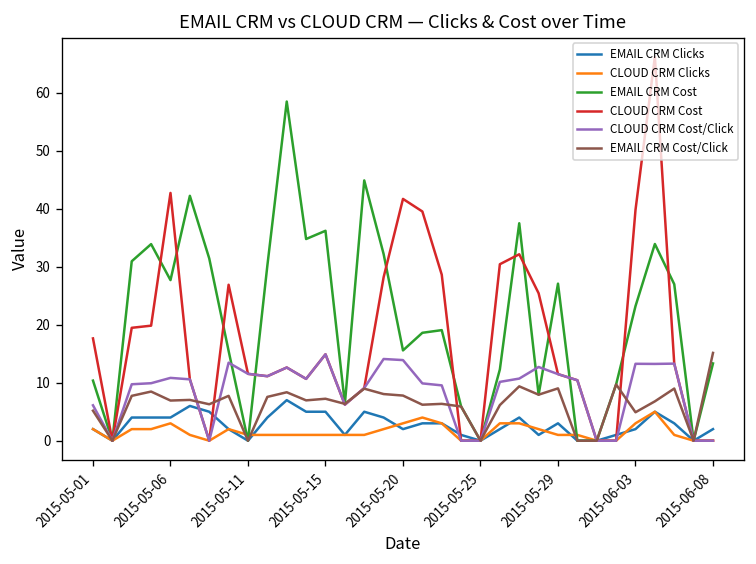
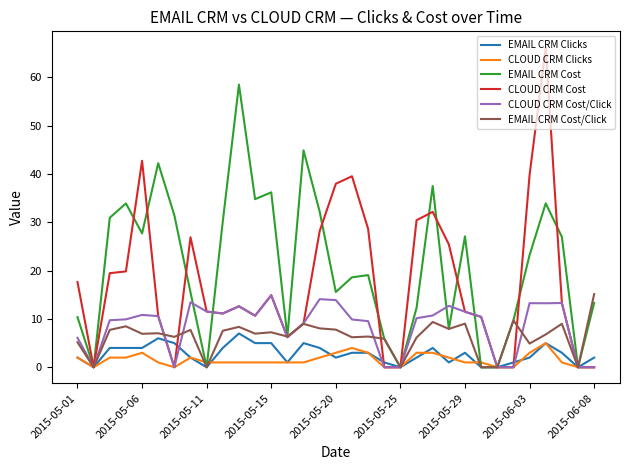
CLOUD CRM Cost, 2015-05-20: 42 -> 38
